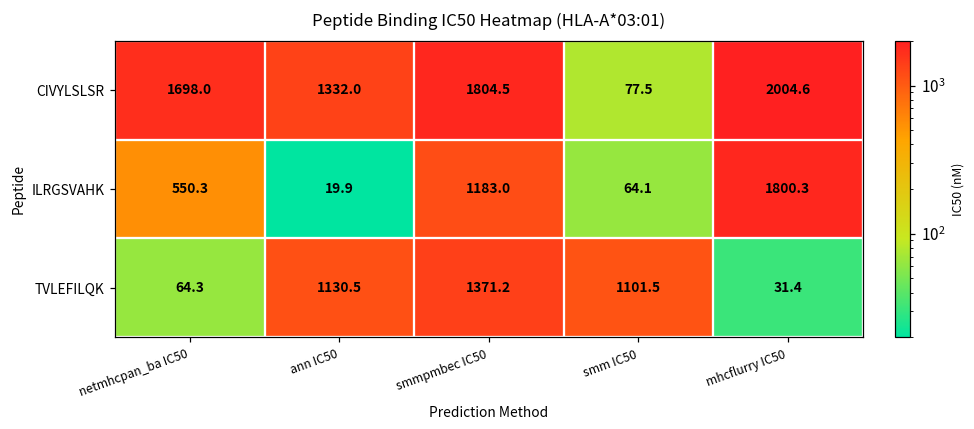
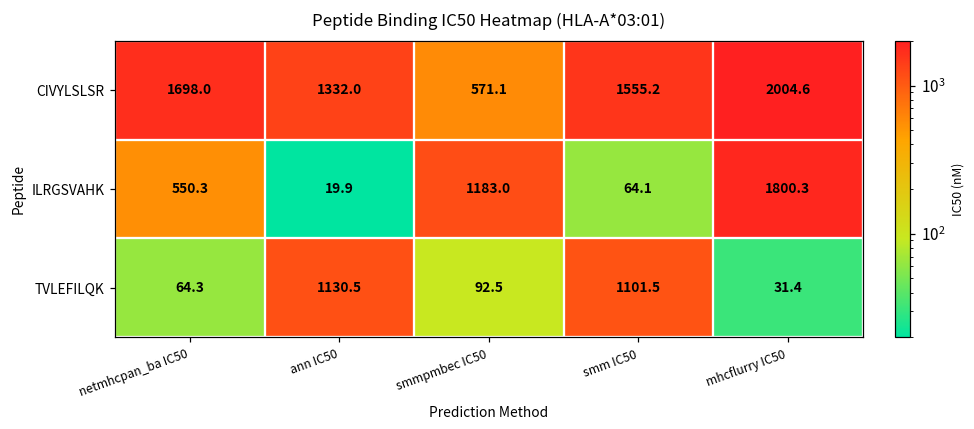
CIVYLSLSR, smmpmbec IC50: 1804.5 -> 571.1
CIVYLSLSR, smm IC50: 77.5 -> 1555.2
TVLEFILQK, smmpmbec IC50: 1371.2 -> 92.5
